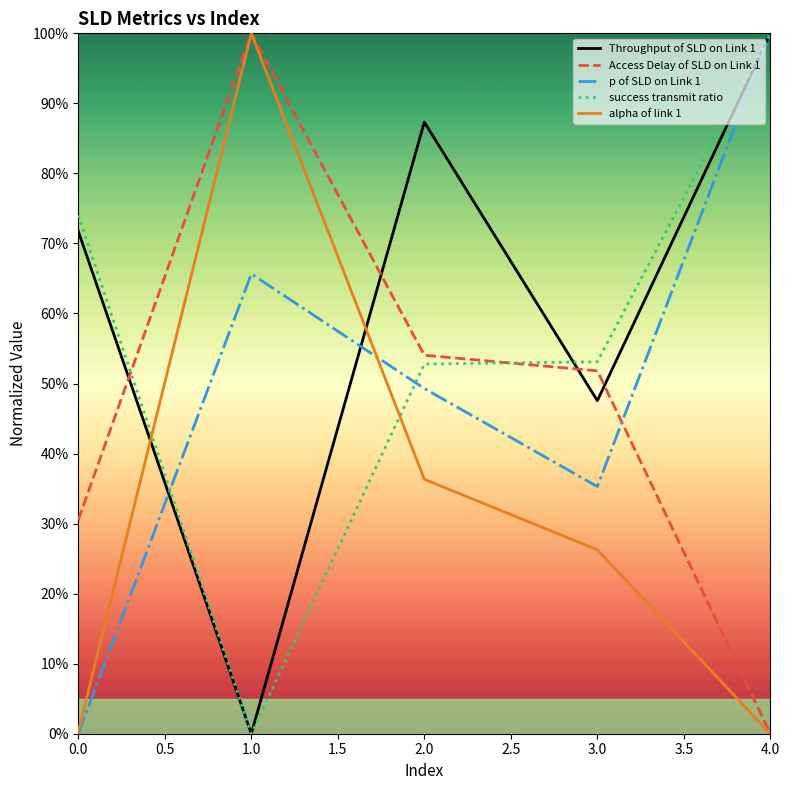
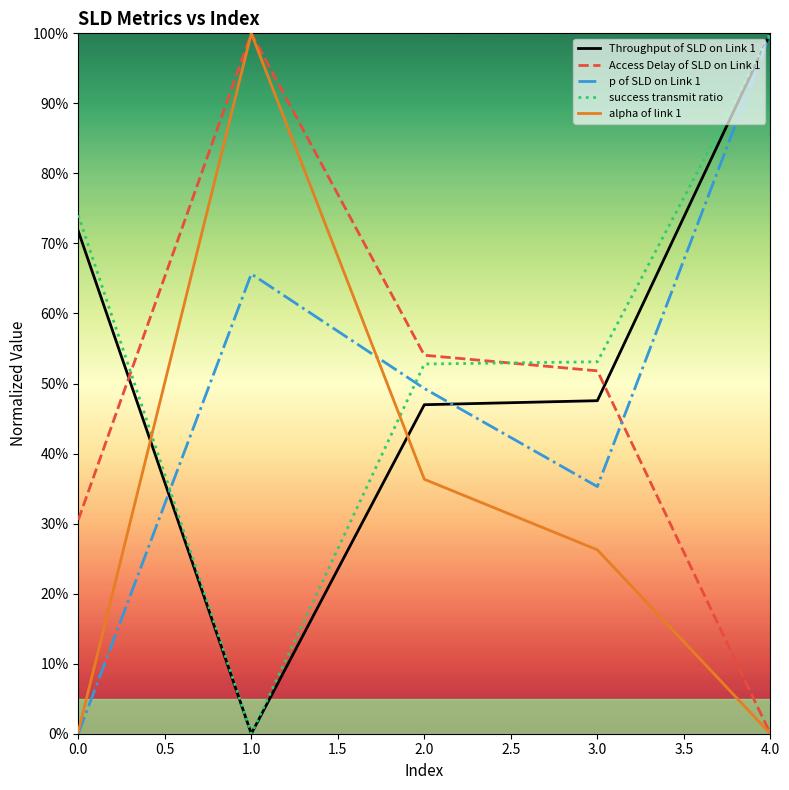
Throughput of SLD on Link 1, 2.0: 87% -> 47%
